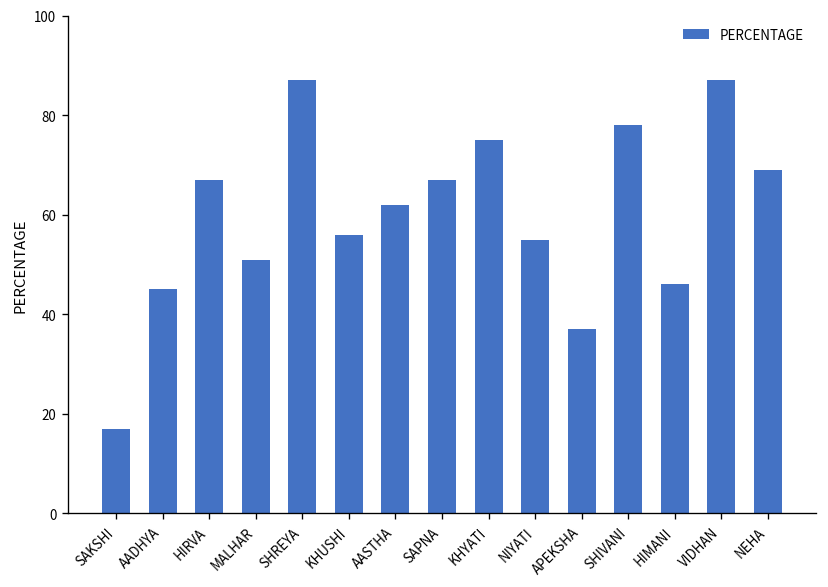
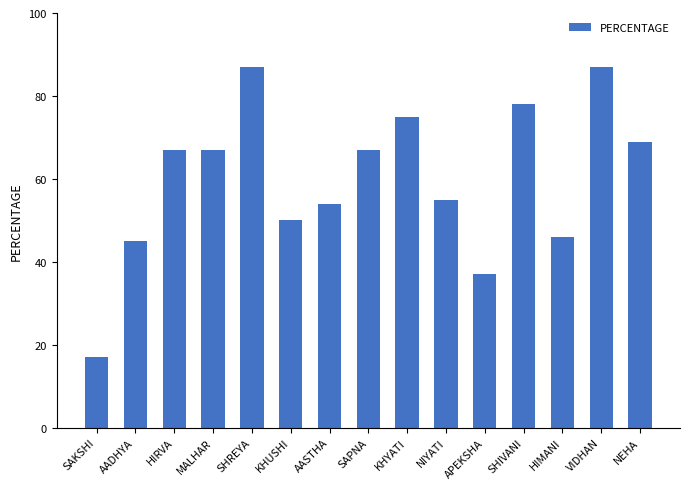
MALHAR: 51 -> 67
KHUSHI: 56 -> 50
AASTHA: 62 -> 54
